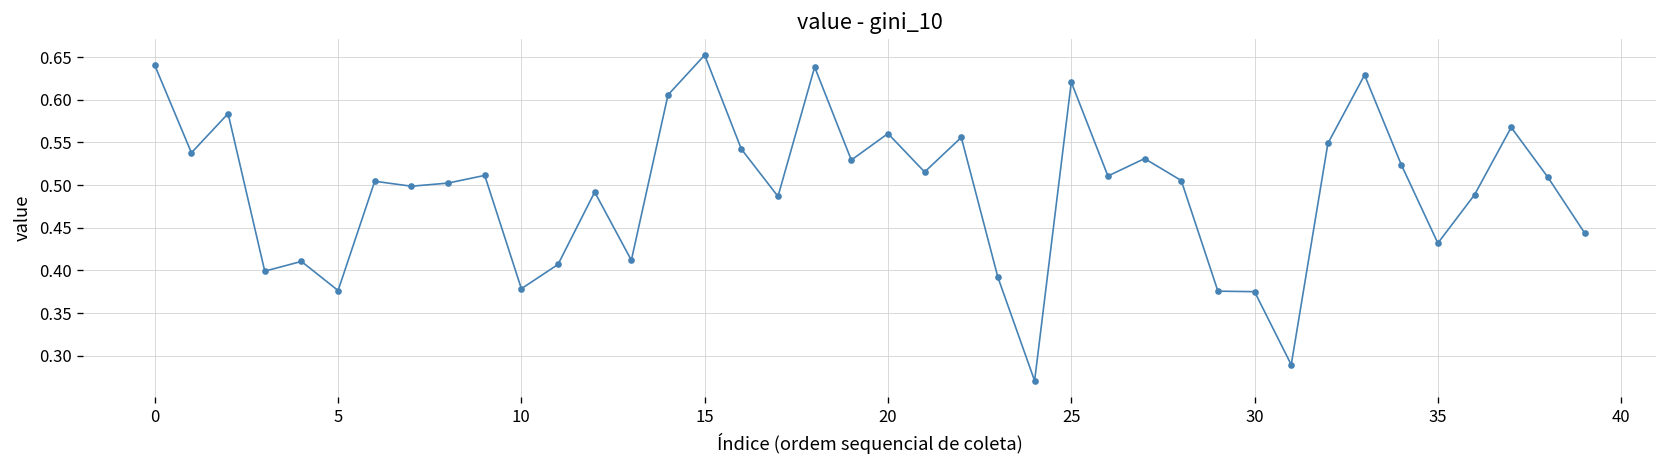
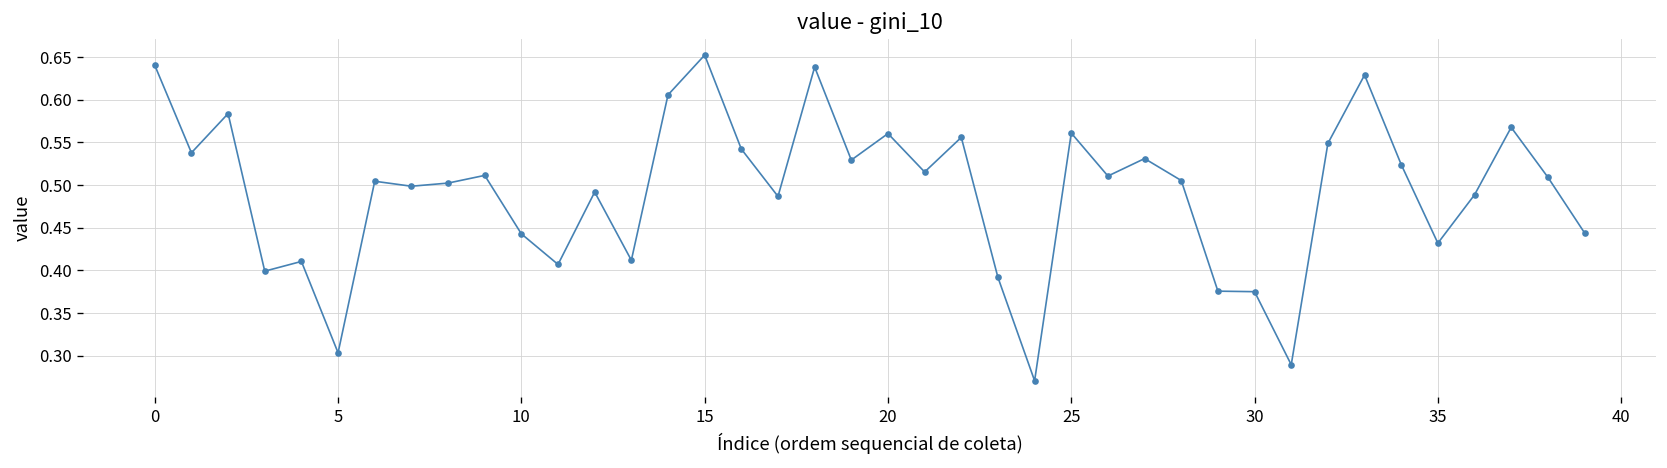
5: 0.38 -> 0.30
10: 0.38 -> 0.44
25: 0.62 -> 0.56
